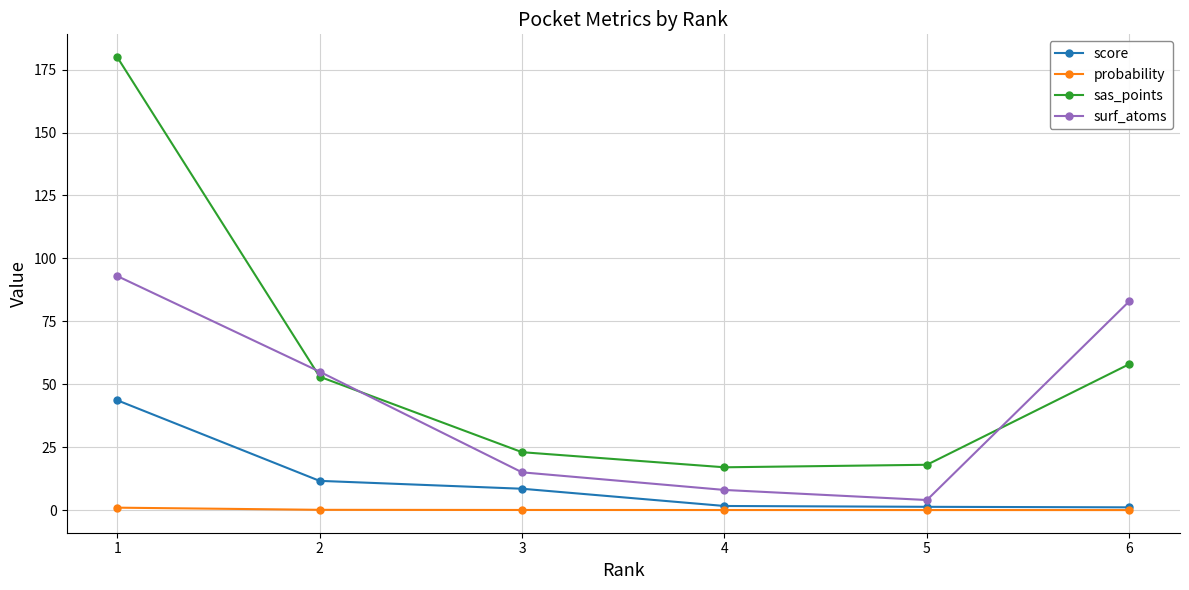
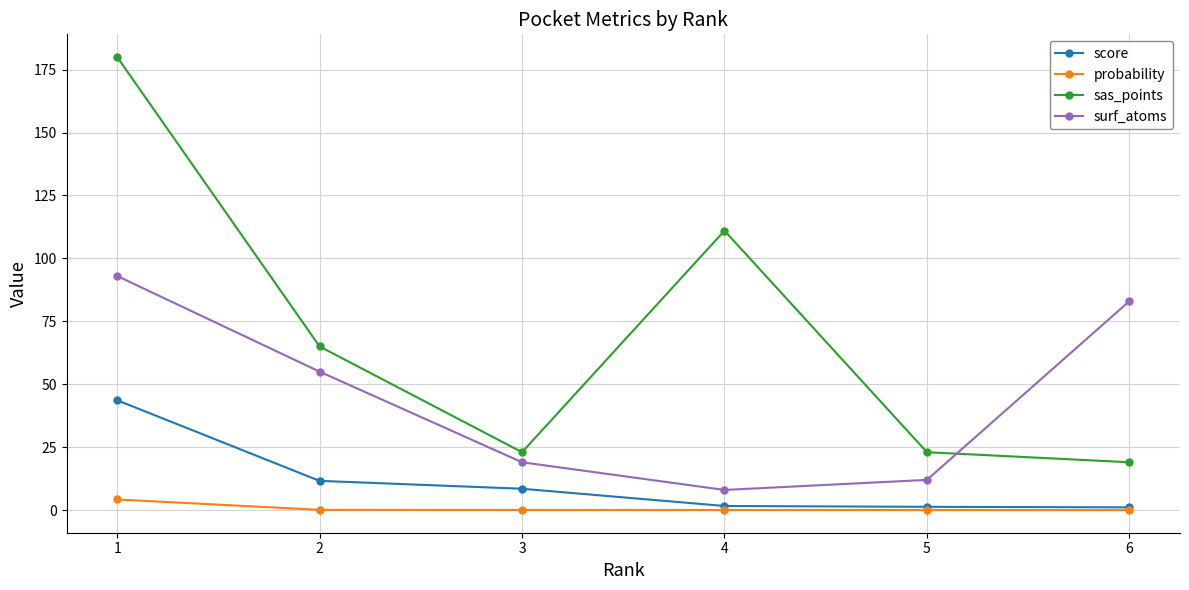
probability, 1: 1 -> 4
sas_points, 2: 53 -> 65
surf_atoms, 3: 15 -> 19
sas_points, 4: 17 -> 111
sas_points, 5: 18 -> 23
surf_atoms, 5: 4 -> 12
sas_points, 6: 58 -> 19
